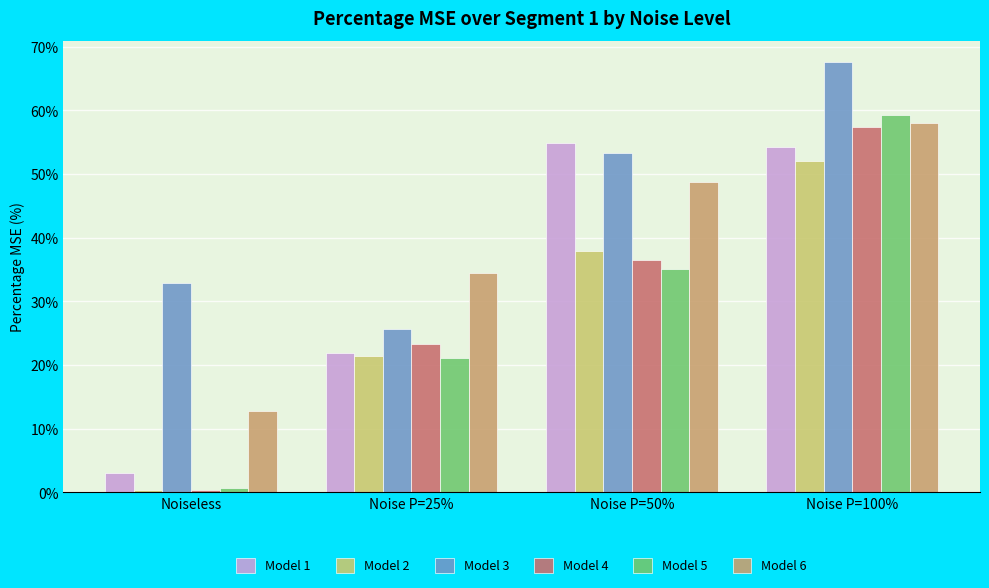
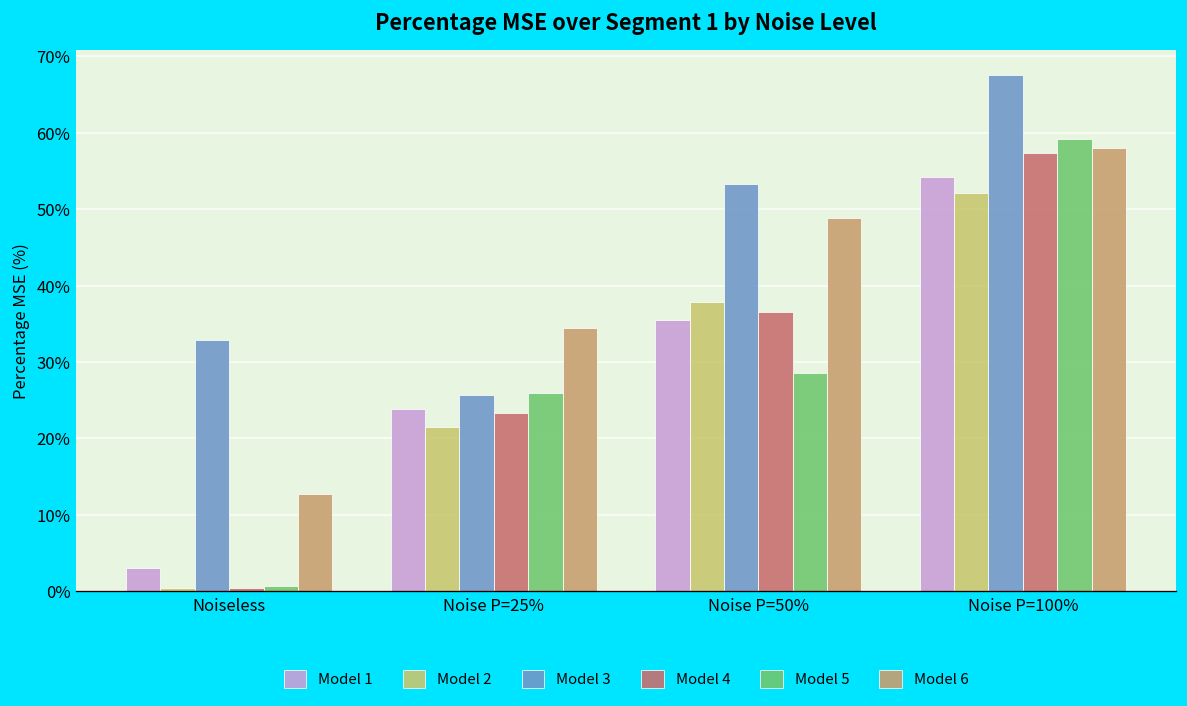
Model 1, Noise P=25%: 22% -> 24%
Model 5, Noise P=25%: 21% -> 26%
Model 1, Noise P=50%: 55% -> 35%
Model 5, Noise P=50%: 35% -> 29%
